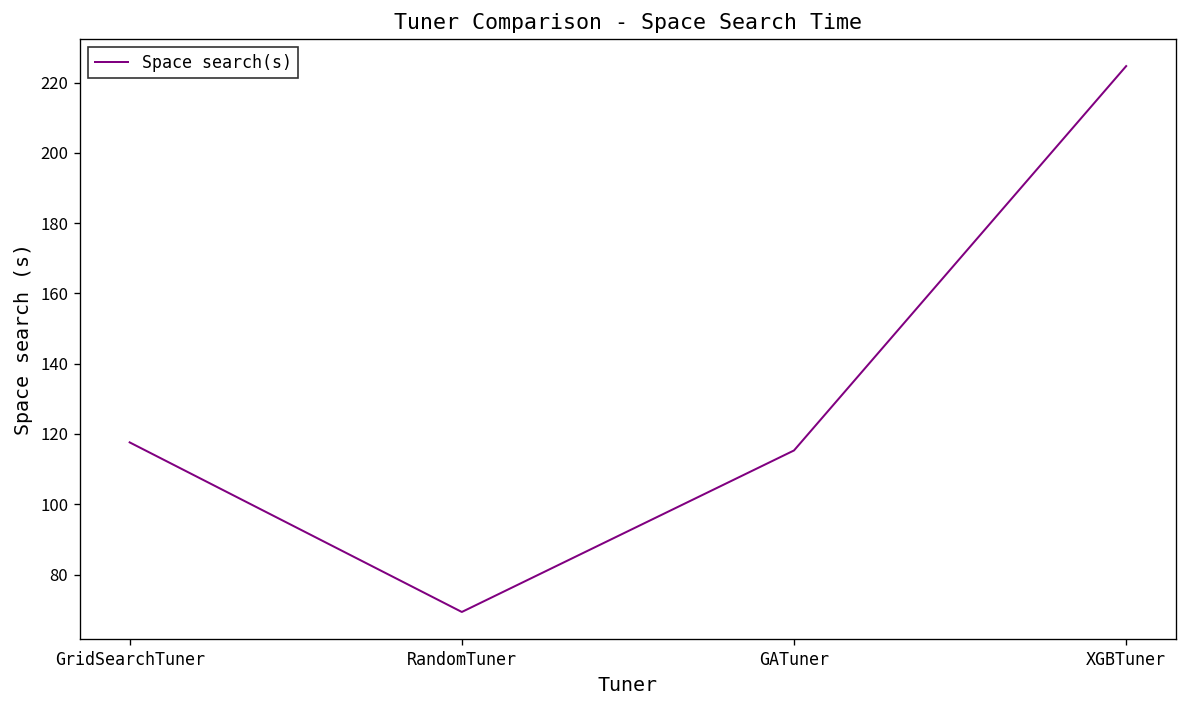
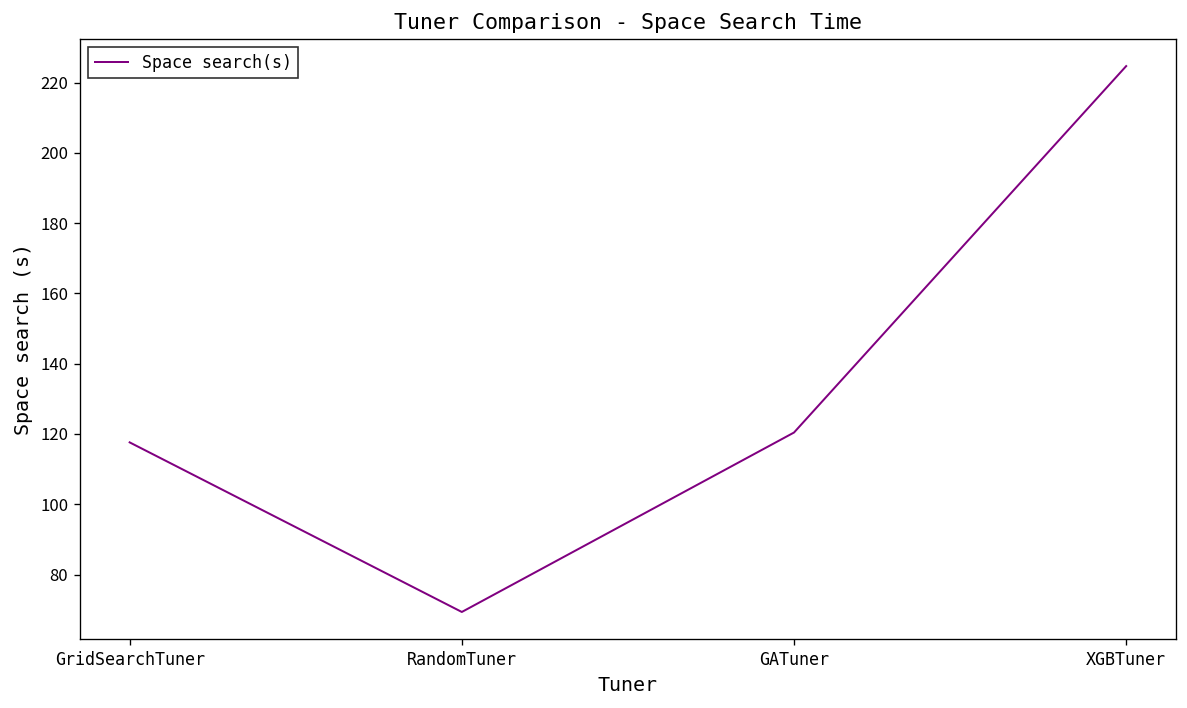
GATuner: 115 -> 120
